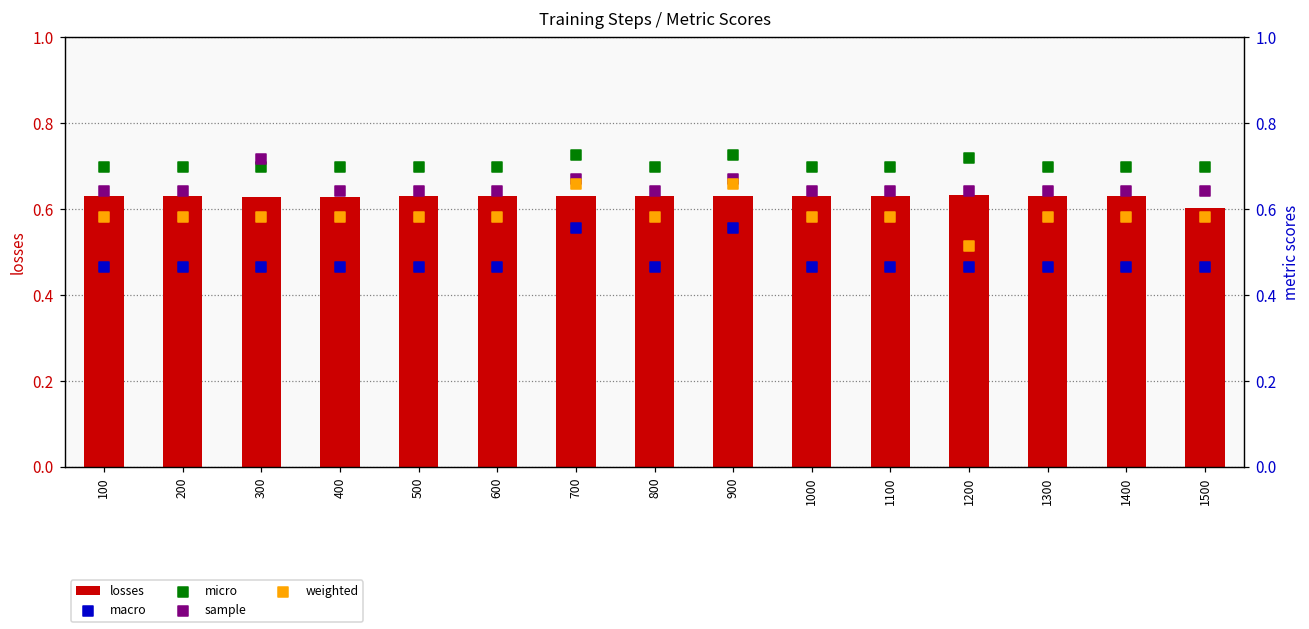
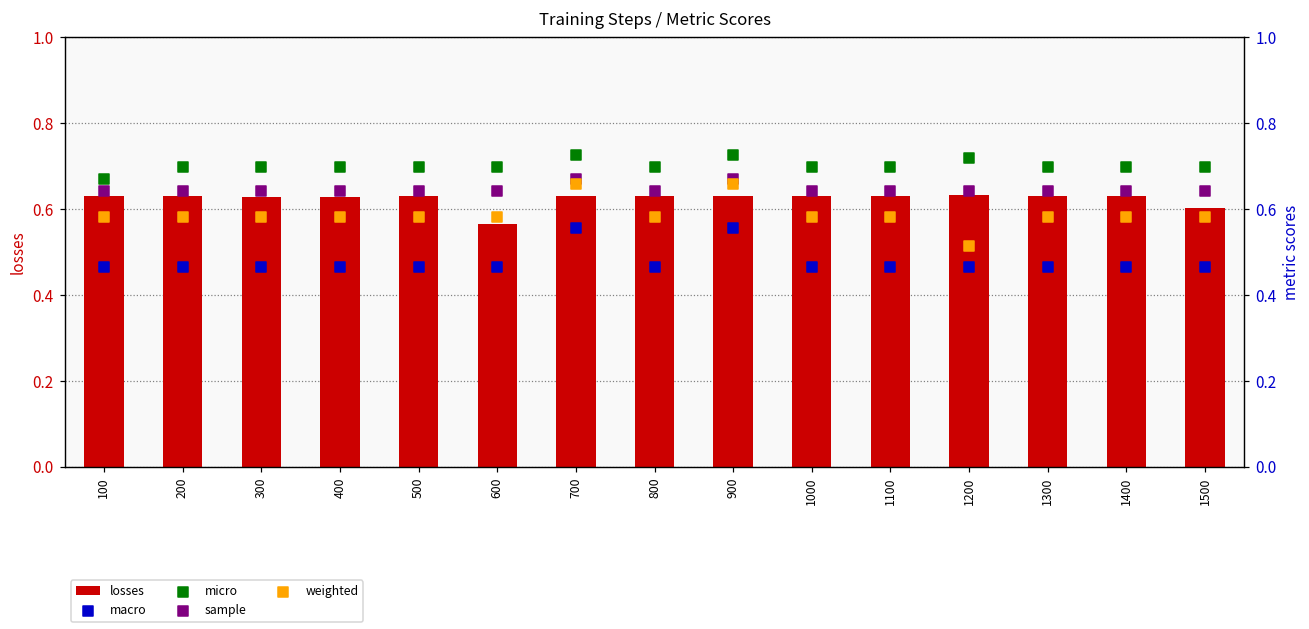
losses, 600: 0.63 -> 0.56
micro, 100: 0.70 -> 0.67
sample, 300: 0.72 -> 0.64
